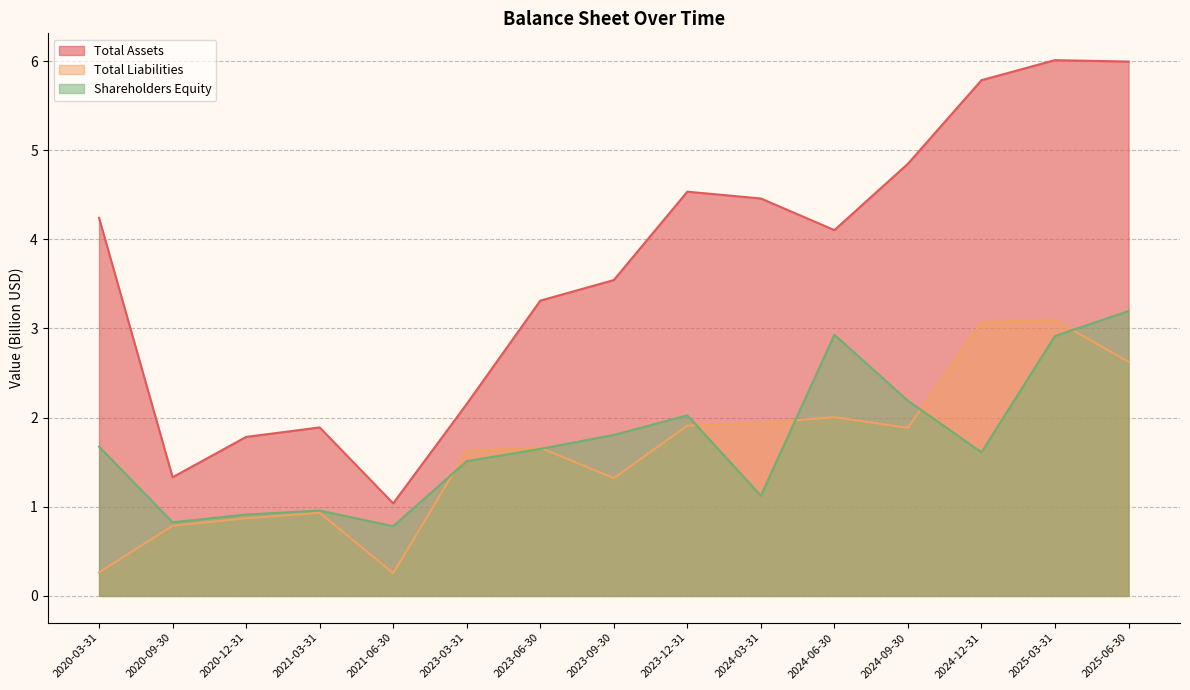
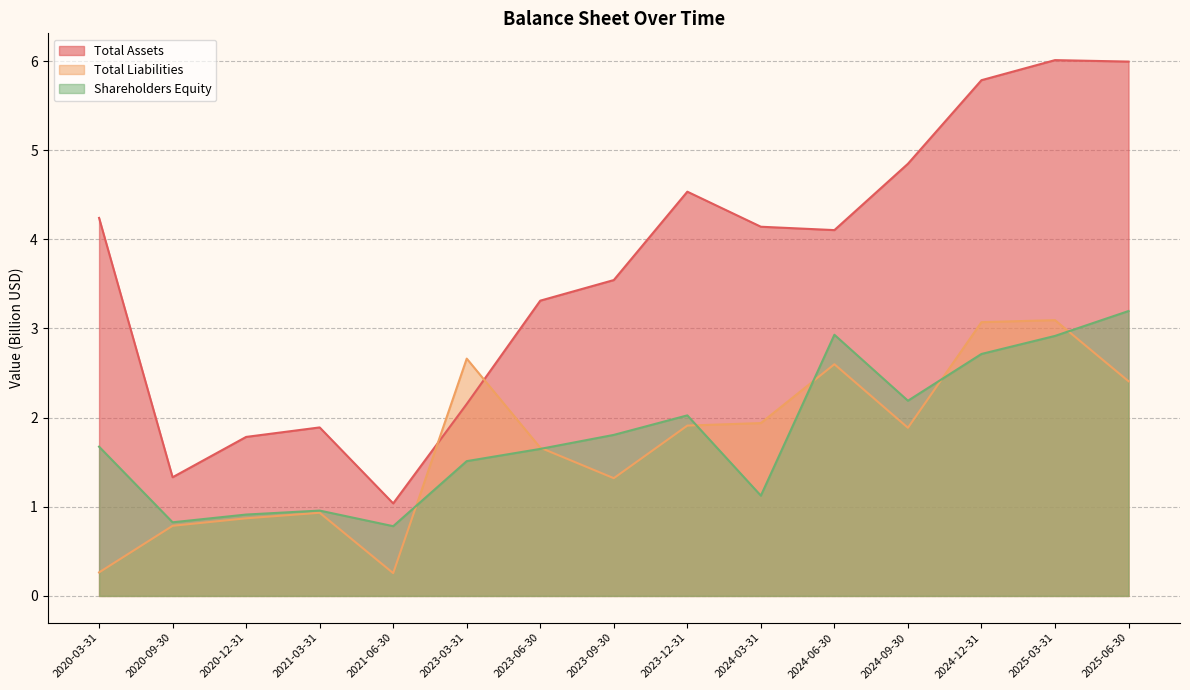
Total Liabilities, 2023-03-31: 1.6 -> 2.7
Total Assets, 2024-03-31: 4.5 -> 4.1
Total Liabilities, 2024-06-30: 2.0 -> 2.6
Shareholders Equity, 2024-12-31: 1.6 -> 2.7
Total Liabilities, 2025-06-30: 2.6 -> 2.4
